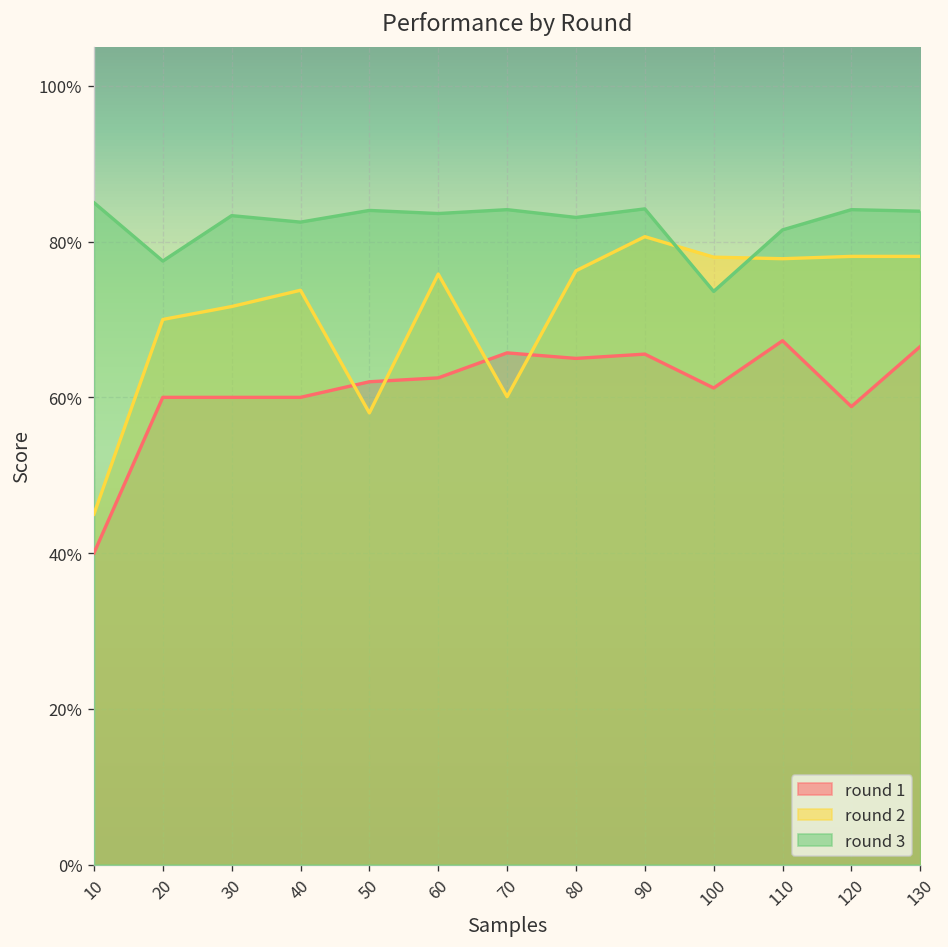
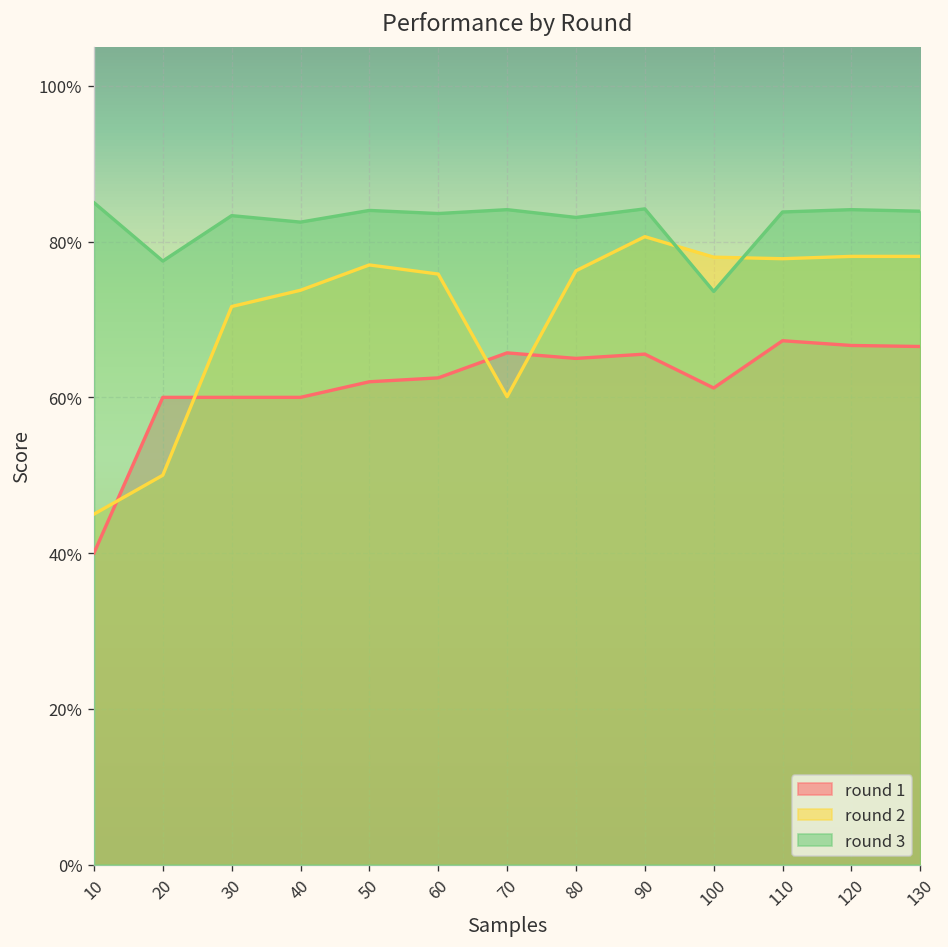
round 2, 20: 70% -> 50%
round 2, 50: 58% -> 77%
round 3, 110: 82% -> 84%
round 1, 120: 59% -> 67%
